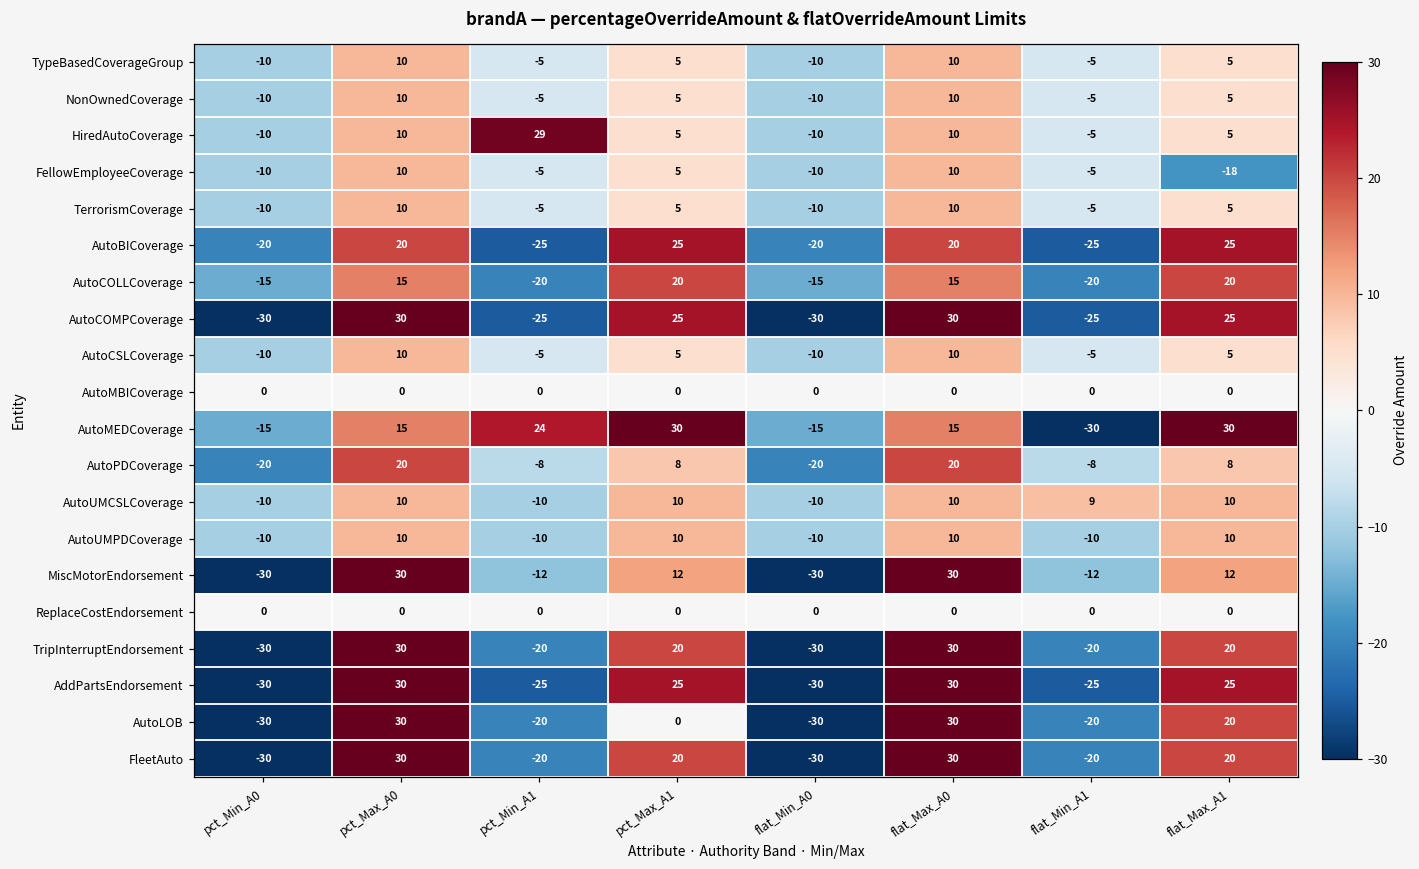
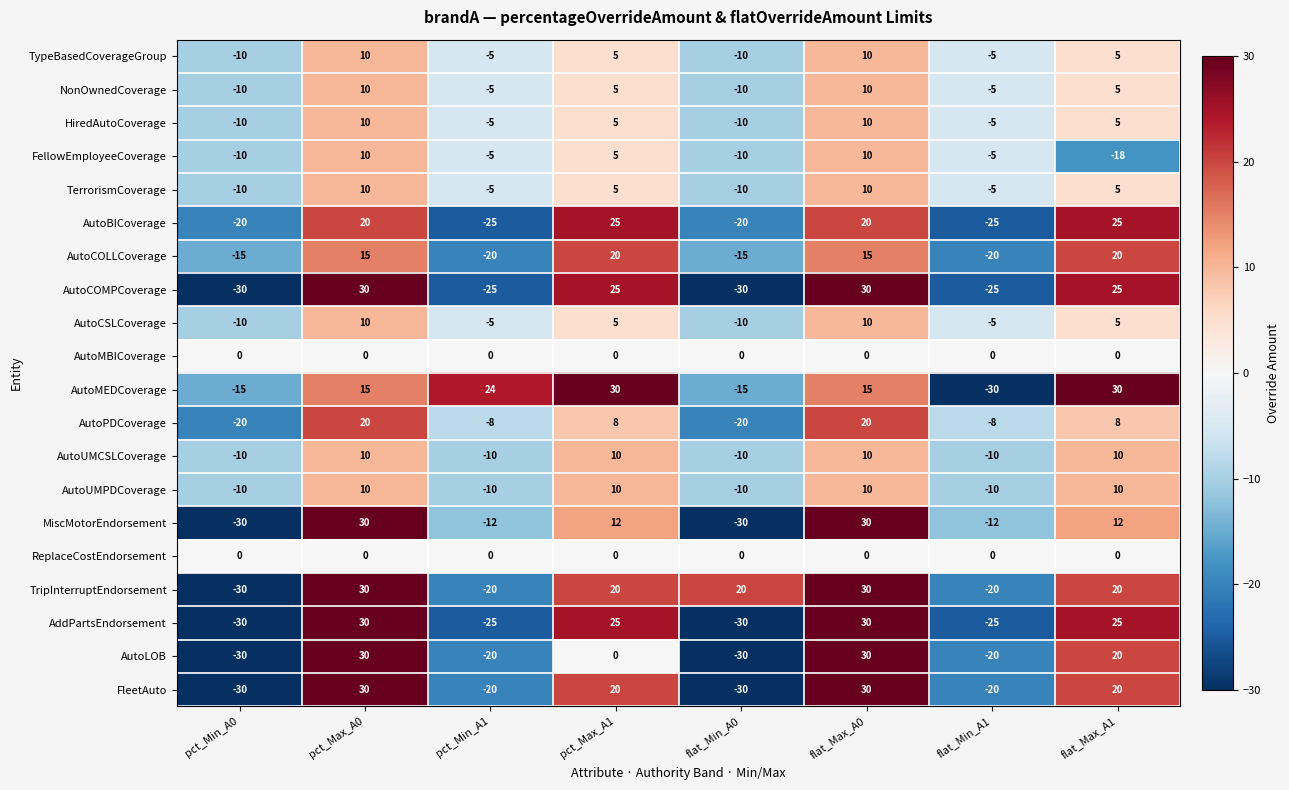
HiredAutoCoverage, pct_Min_A1: 29 -> -5
AutoUMCSLCoverage, flat_Min_A1: 9 -> -10
TripInterruptEndorsement, flat_Min_A0: -30 -> 20
